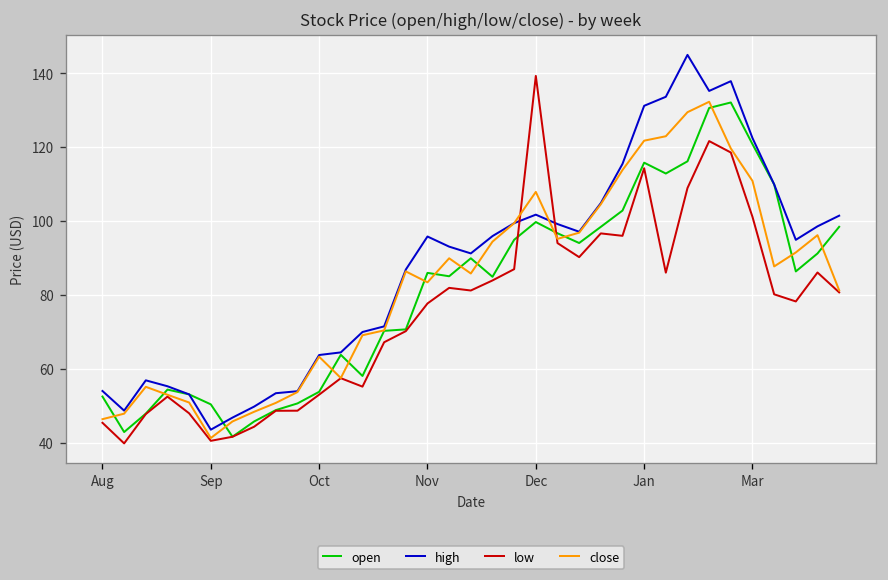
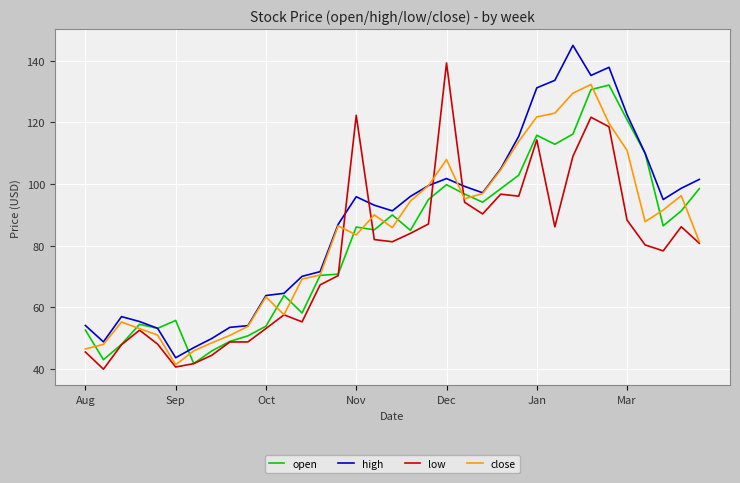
open, Sep: 51 -> 56
low, Nov: 78 -> 122
low, Mar: 101 -> 88
